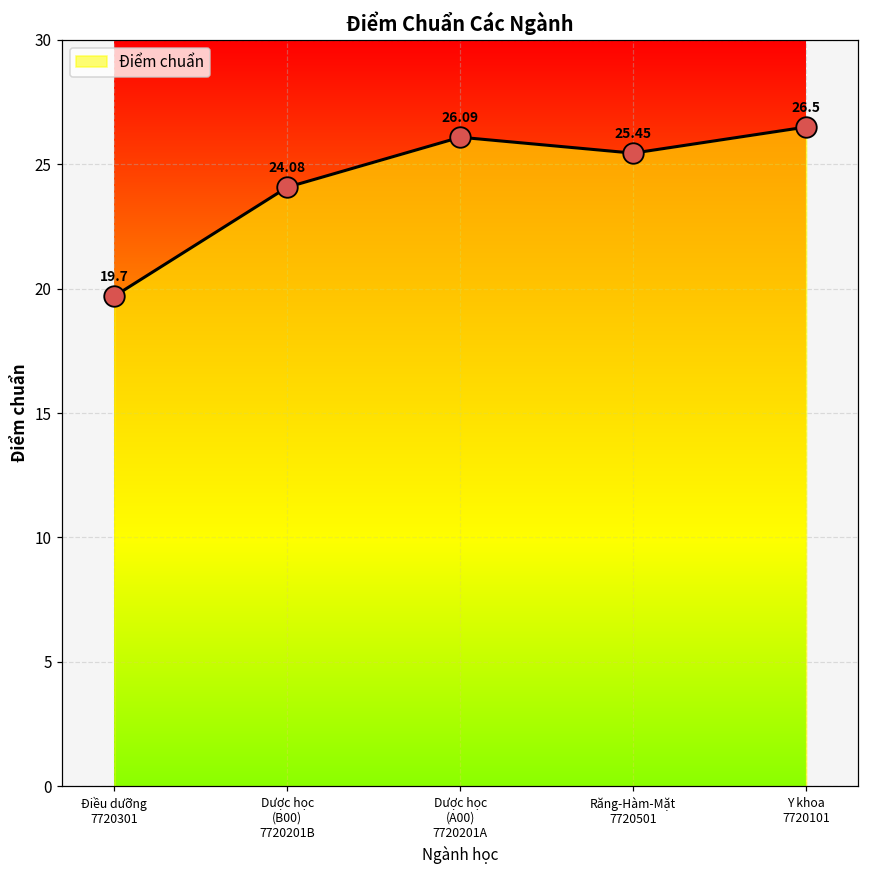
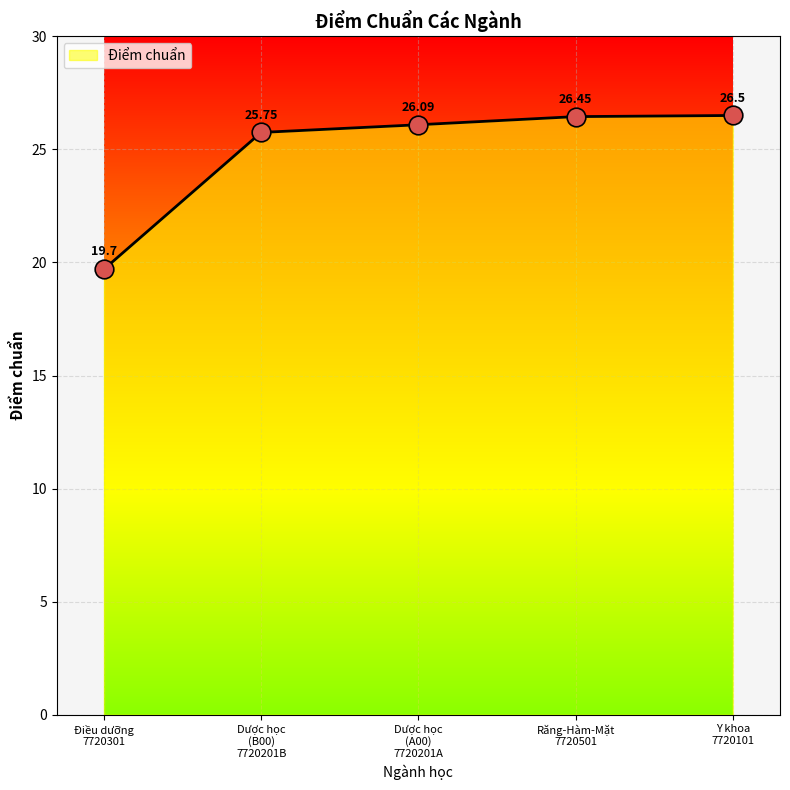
Dược học (B00) 7720201B: 24.08 -> 25.75
Răng-Hàm-Mặt 7720501: 25.45 -> 26.45
